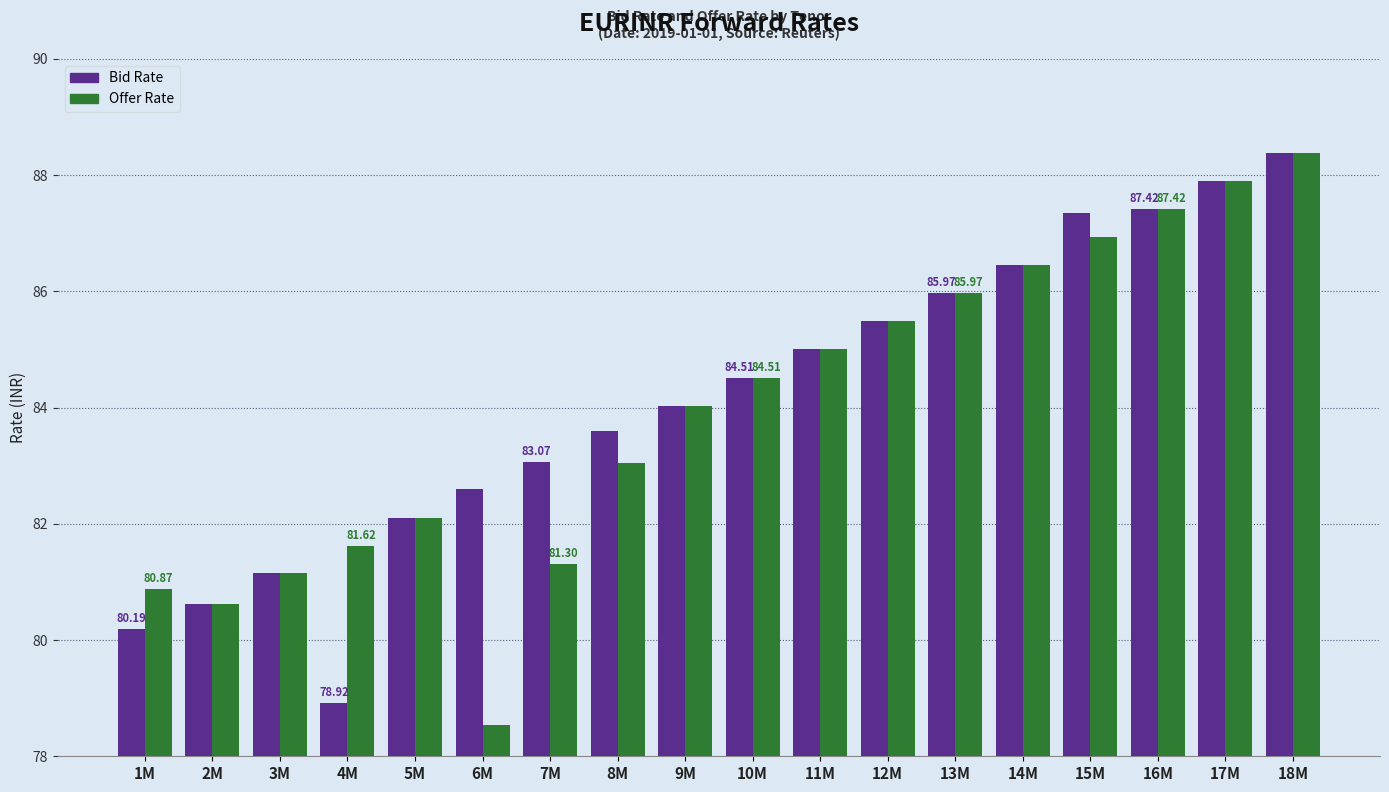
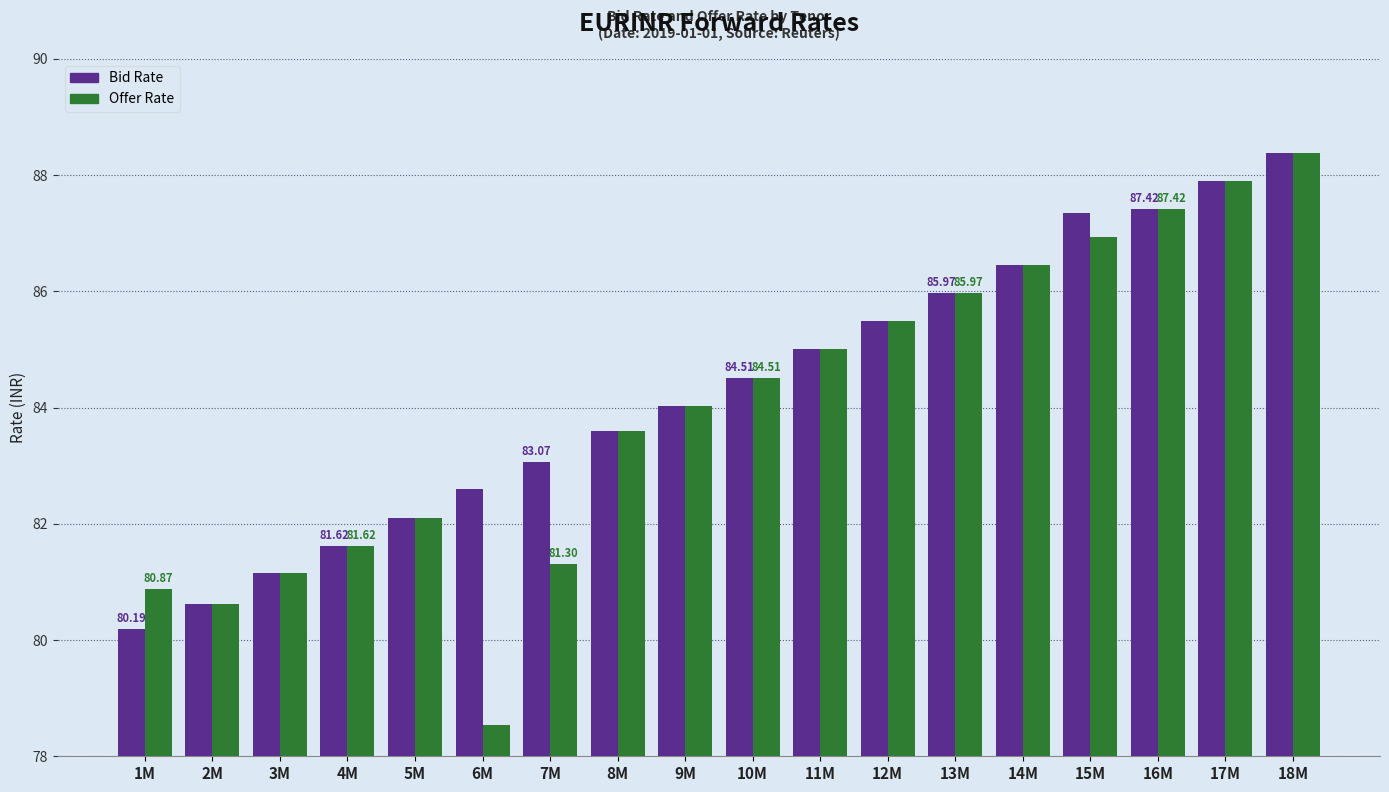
Bid Rate, 4M: 78.92 -> 81.62
Offer Rate, 8M: 83.0 -> 83.6
